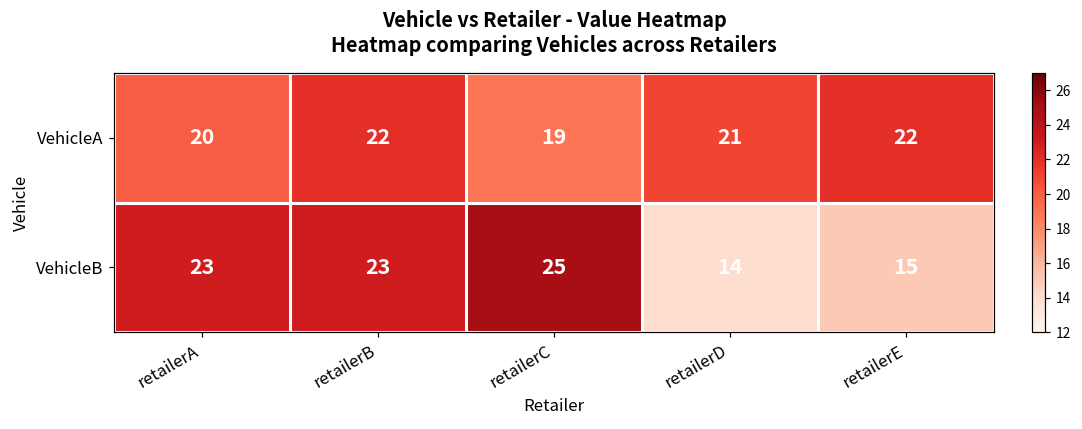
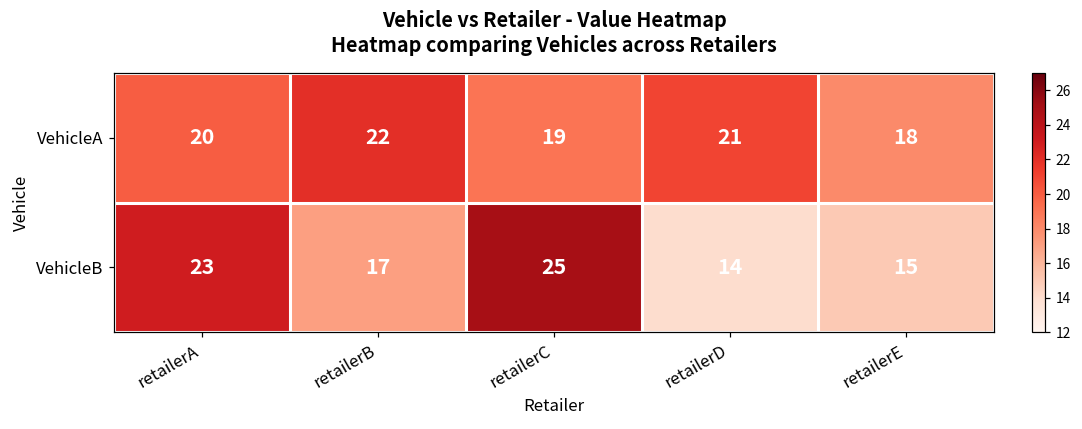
VehicleA, retailerE: 22 -> 18
VehicleB, retailerB: 23 -> 17
